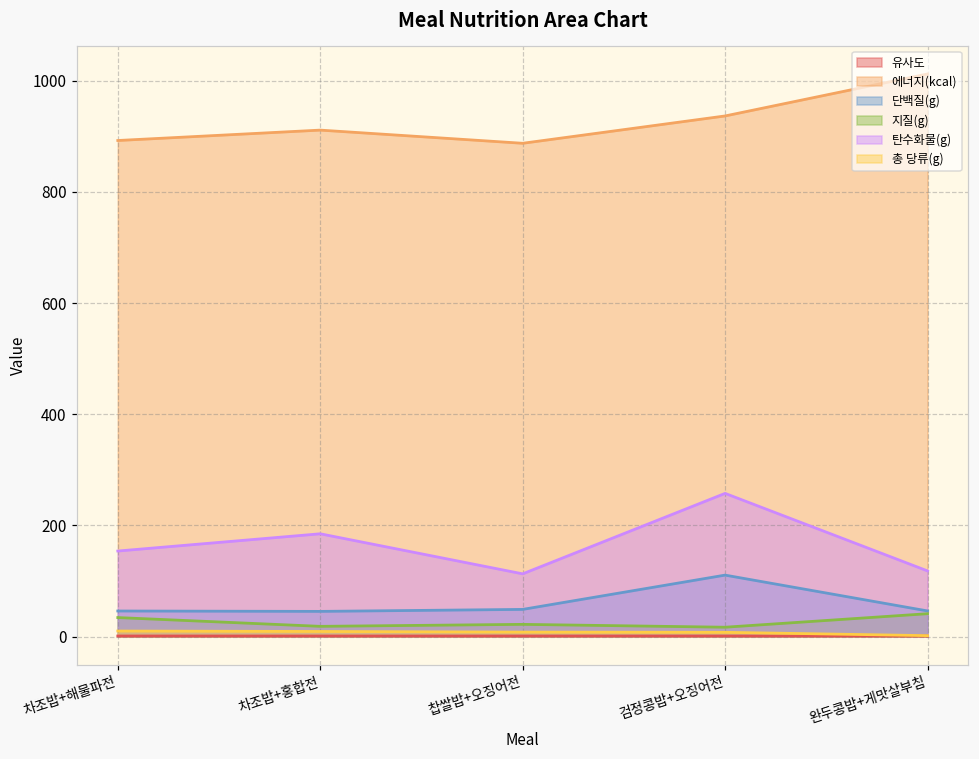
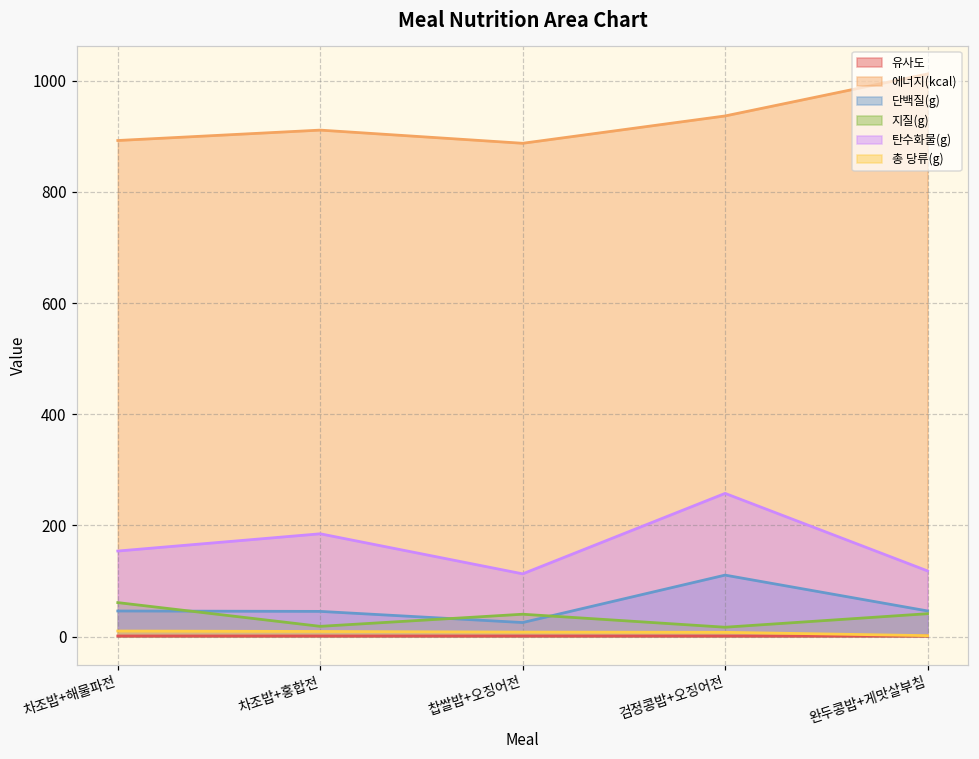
지질(g), 차조밥+해물파전: 30 -> 60
단백질(g), 찹쌀밥+오징어전: 50 -> 30
지질(g), 찹쌀밥+오징어전: 20 -> 40
